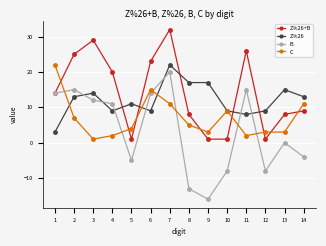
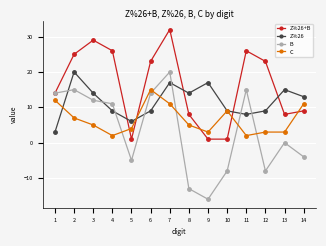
C, 1: 22 -> 12
Z%26, 2: 13 -> 20
C, 3: 1 -> 5
Z%26+B, 4: 20 -> 26
Z%26, 5: 11 -> 6
Z%26, 7: 22 -> 17
Z%26, 8: 17 -> 14
Z%26+B, 12: 1 -> 23
